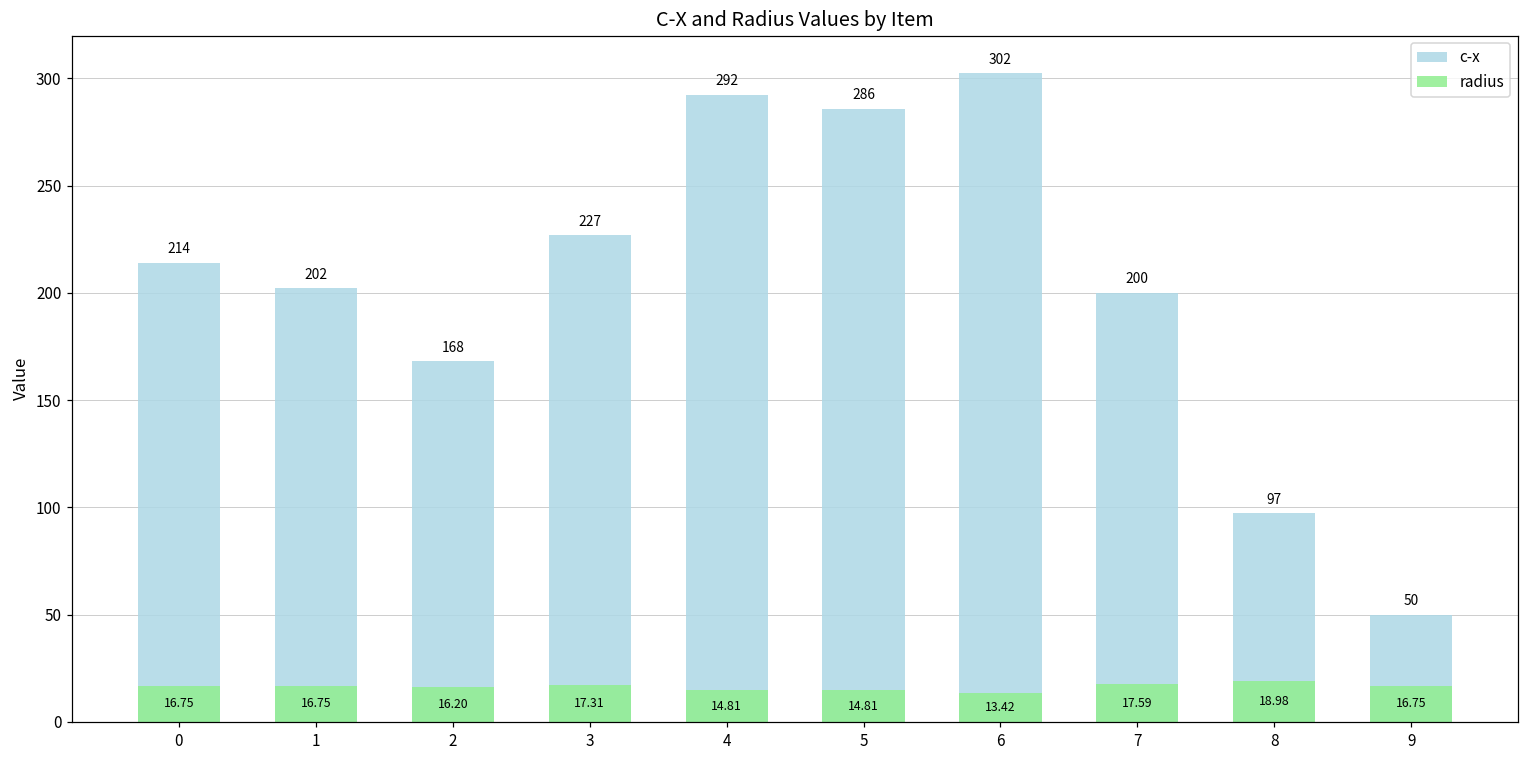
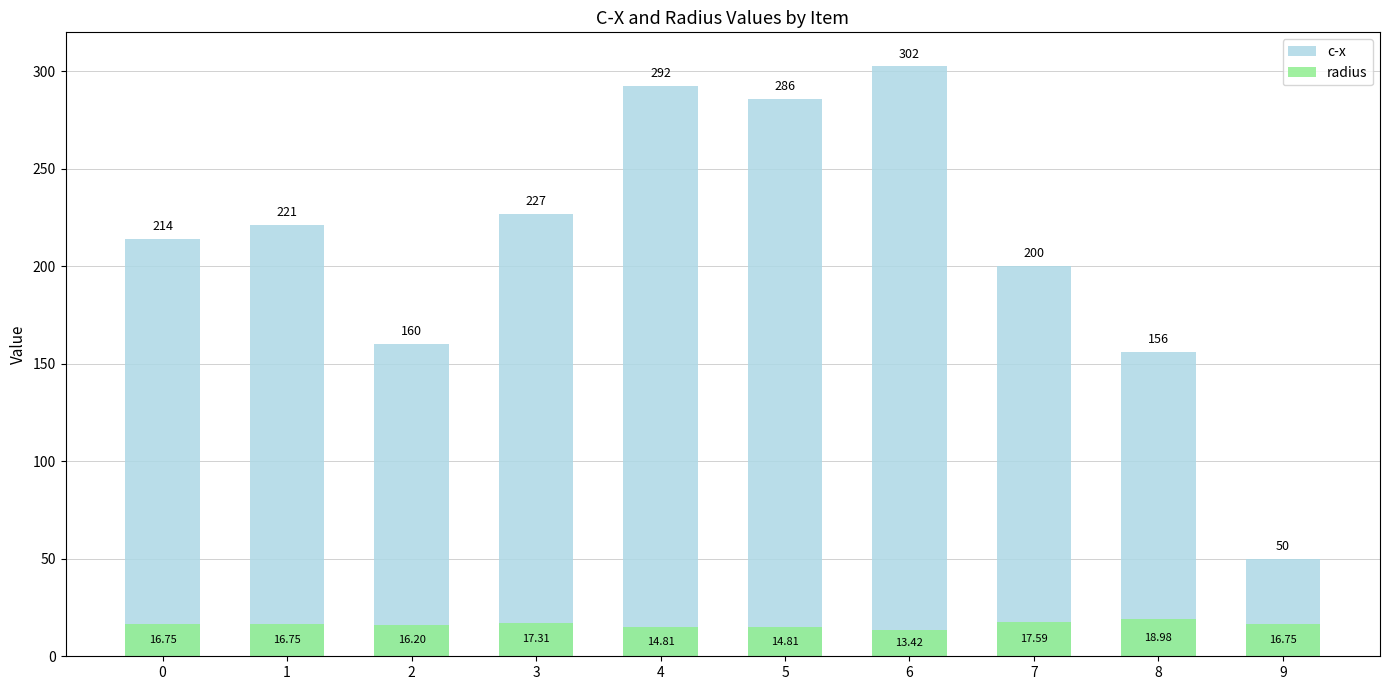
c-x, 1: 202 -> 221
c-x, 2: 168 -> 160
c-x, 8: 97 -> 156
